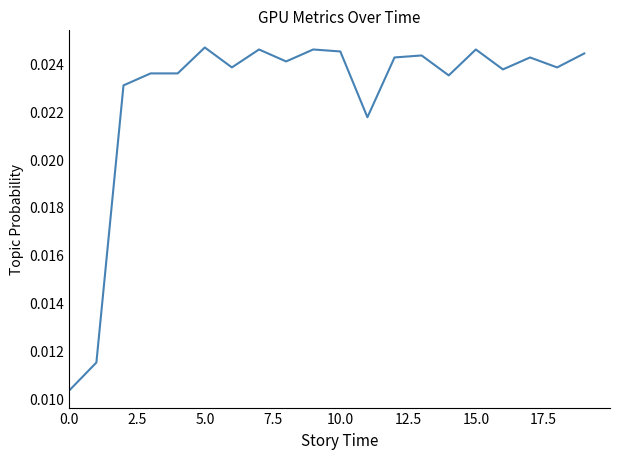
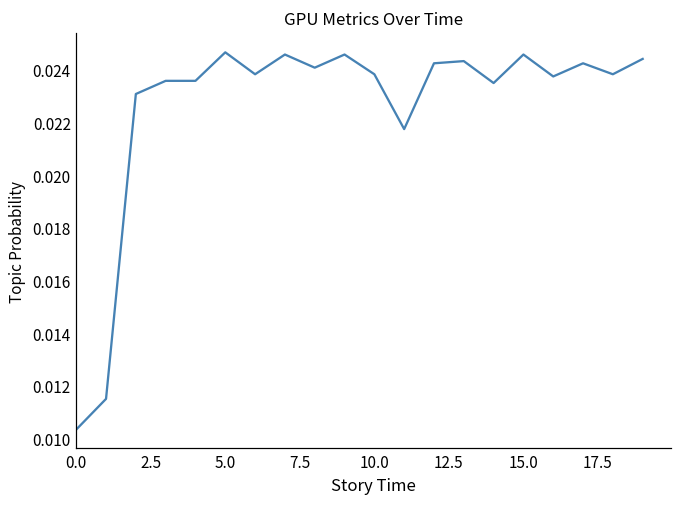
10.0: 0.0245 -> 0.0238
